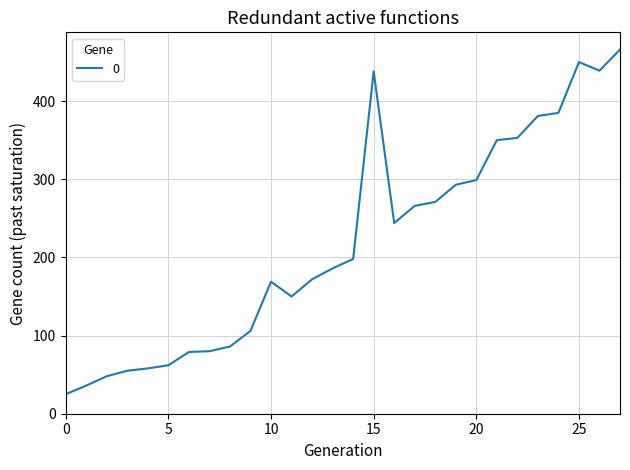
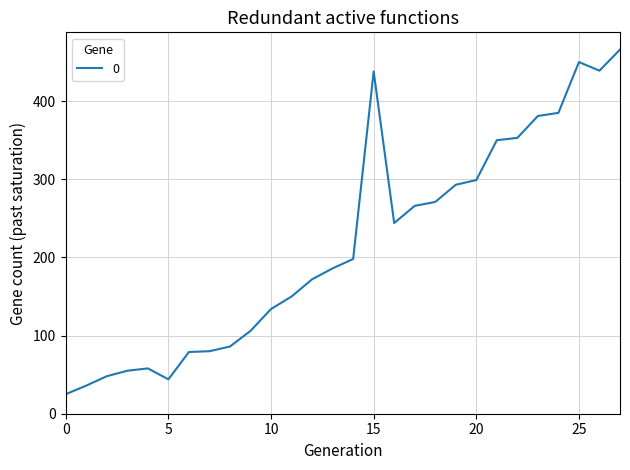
5: 60 -> 40
10: 170 -> 130
